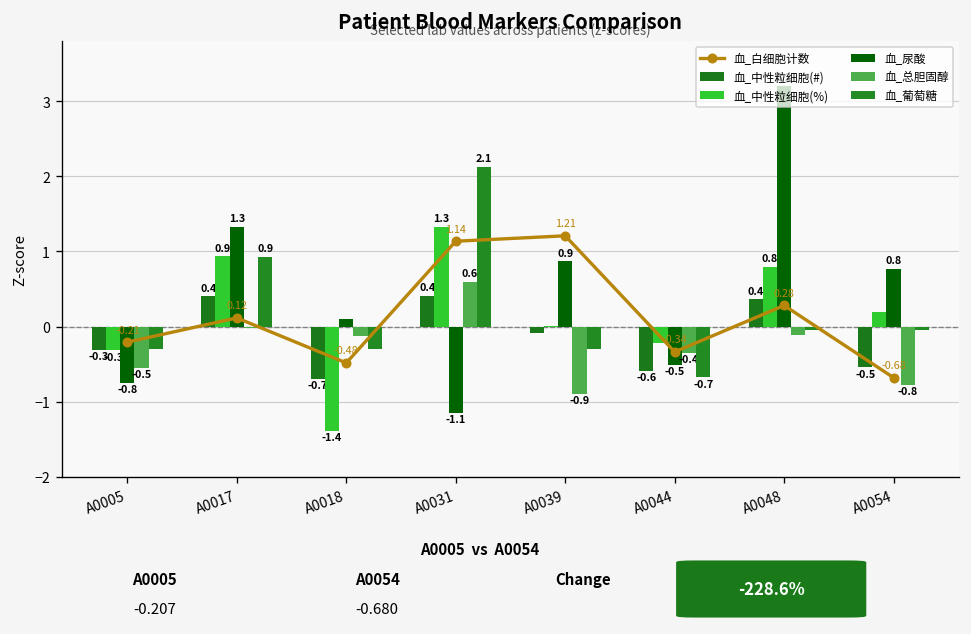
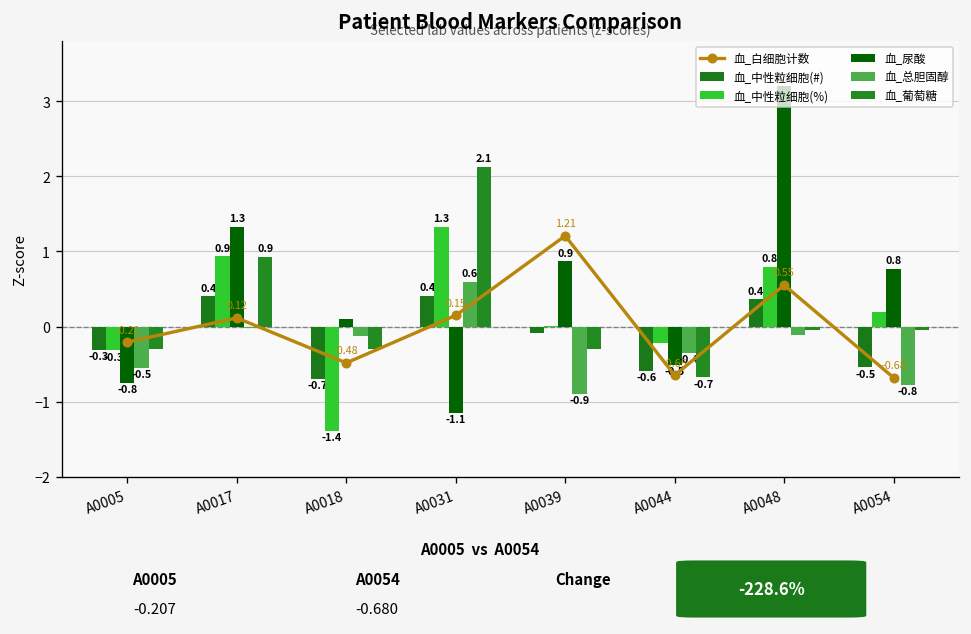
血_白细胞计数, A0031: 1.14 -> 0.15
血_白细胞计数, A0044: -0.34 -> -0.65
血_白细胞计数, A0048: 0.28 -> 0.55
